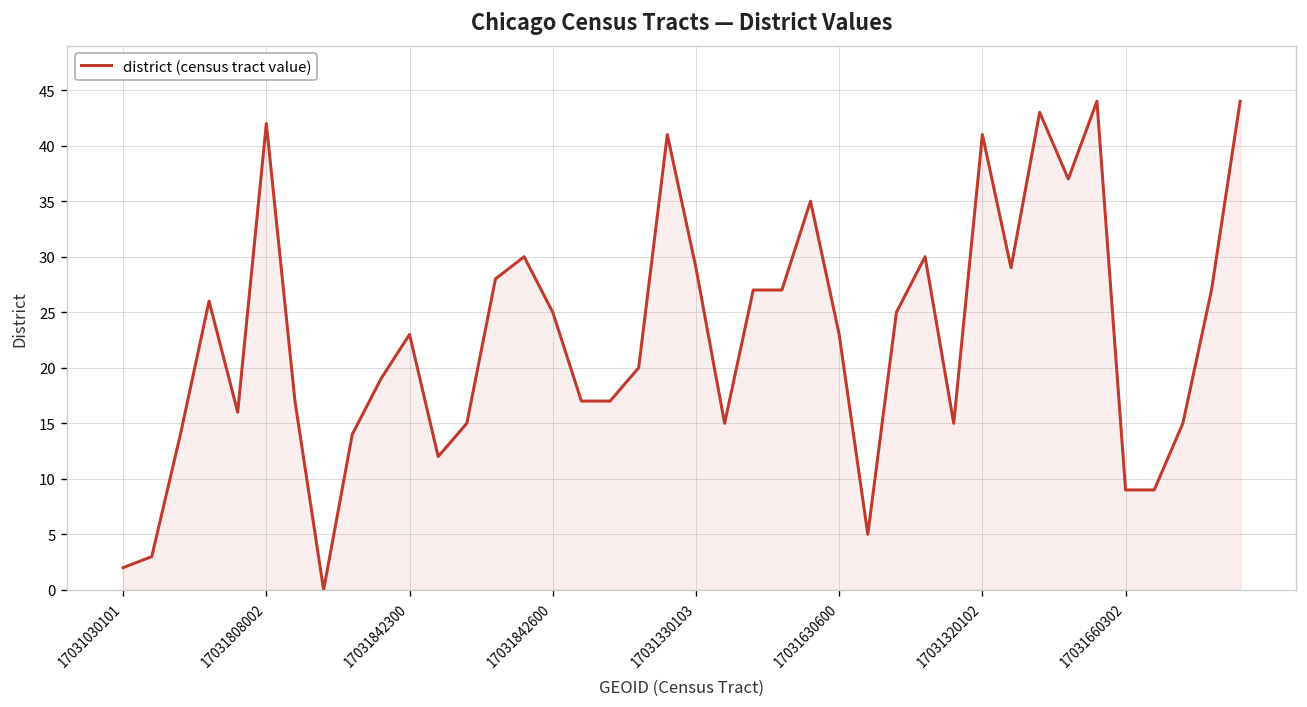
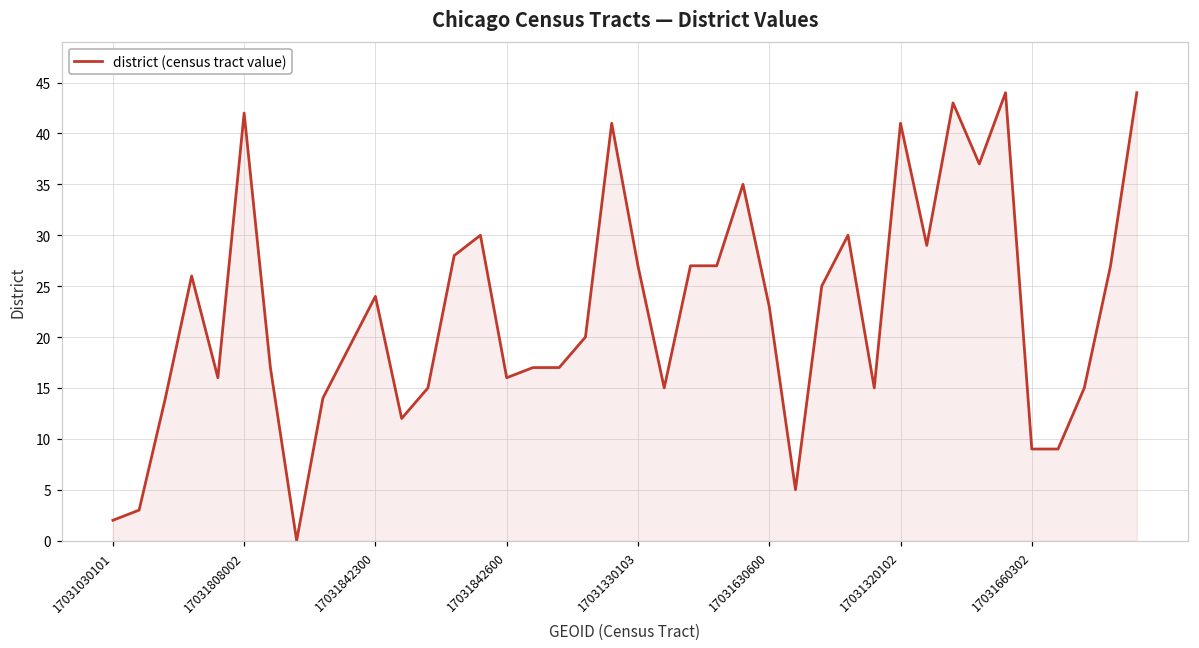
17031842300: 23 -> 24
17031842600: 25 -> 16
17031330103: 29 -> 27
